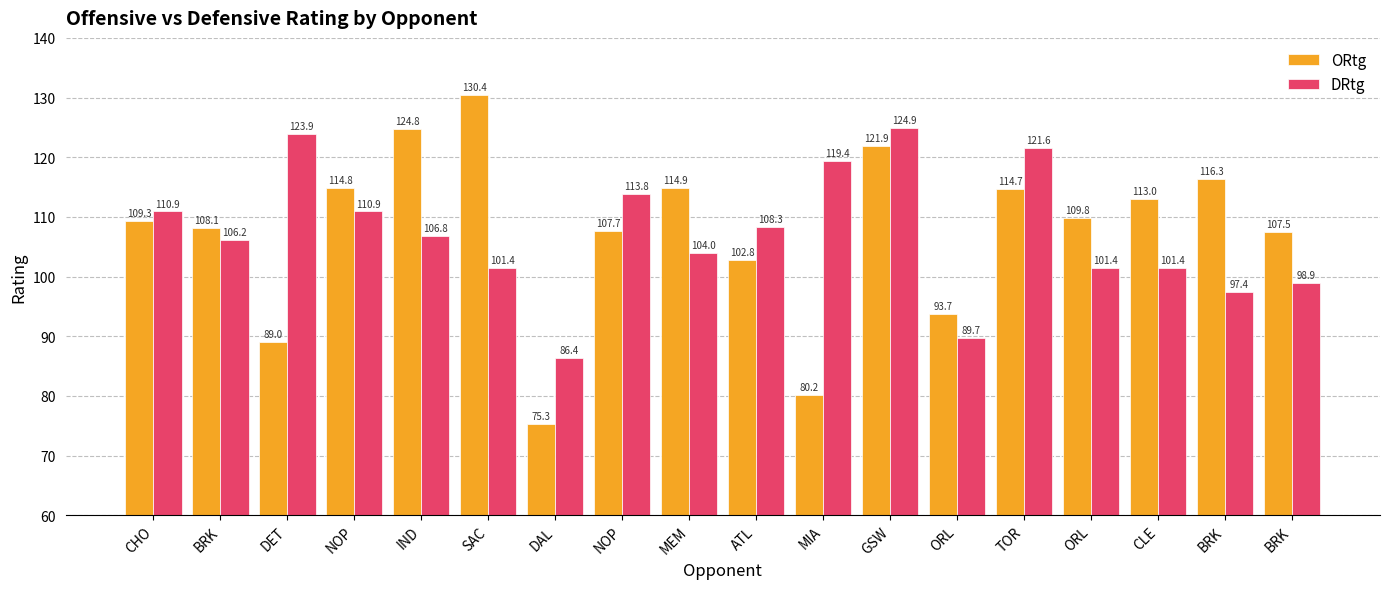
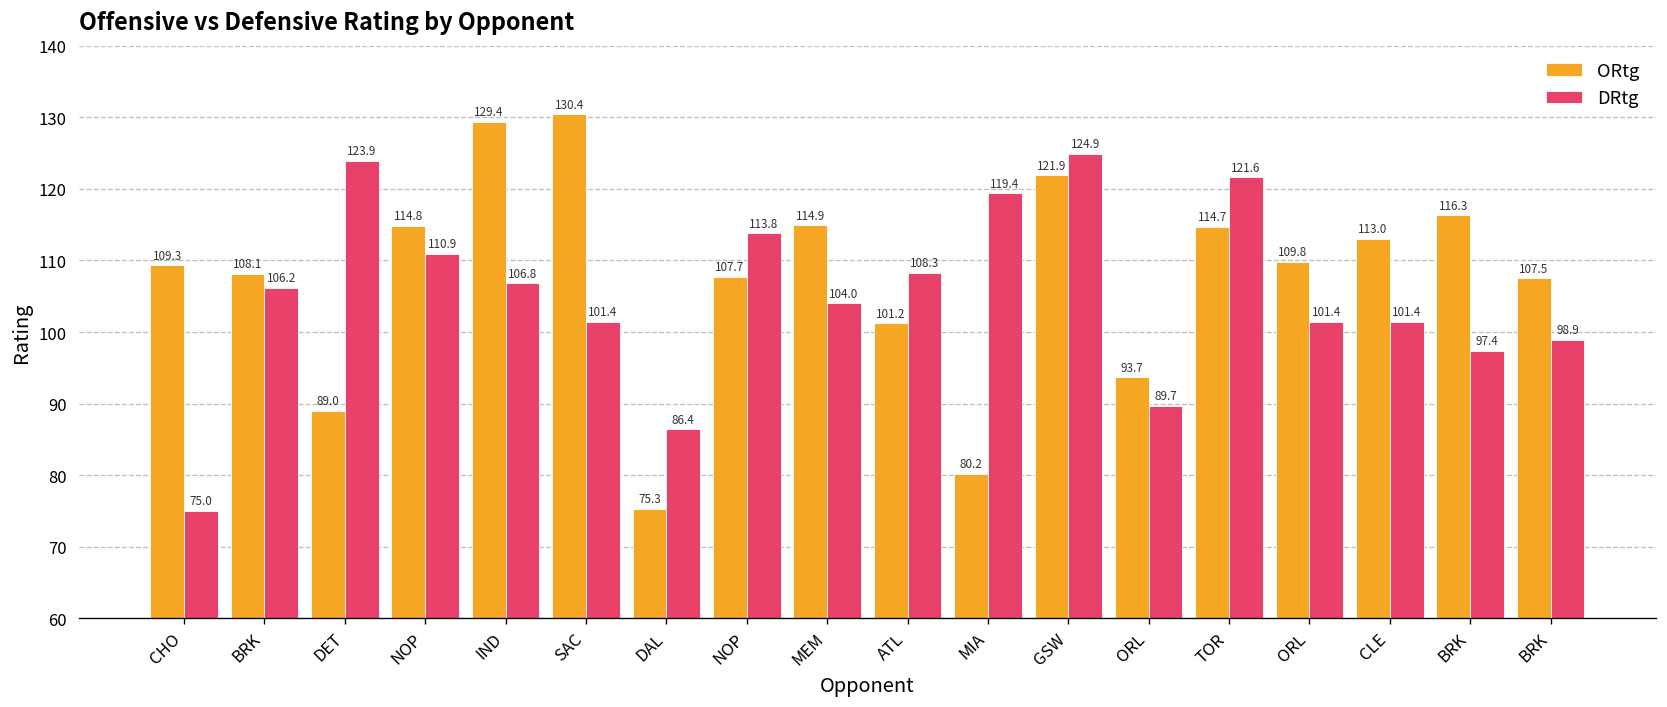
DRtg, CHO: 110.9 -> 75.0
ORtg, IND: 124.8 -> 129.4
ORtg, ATL: 102.8 -> 101.2
